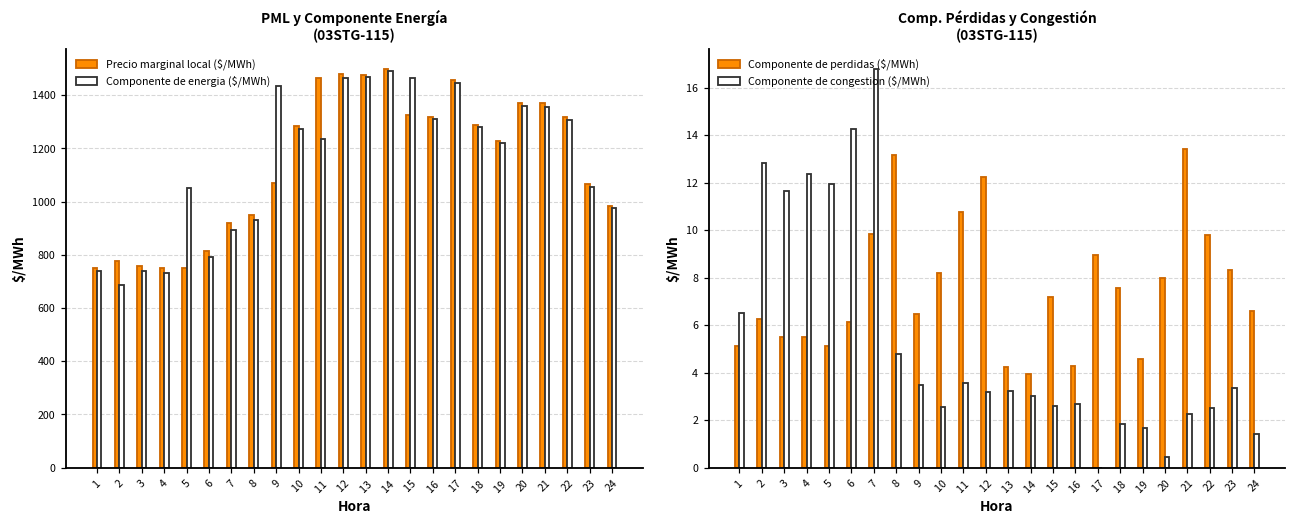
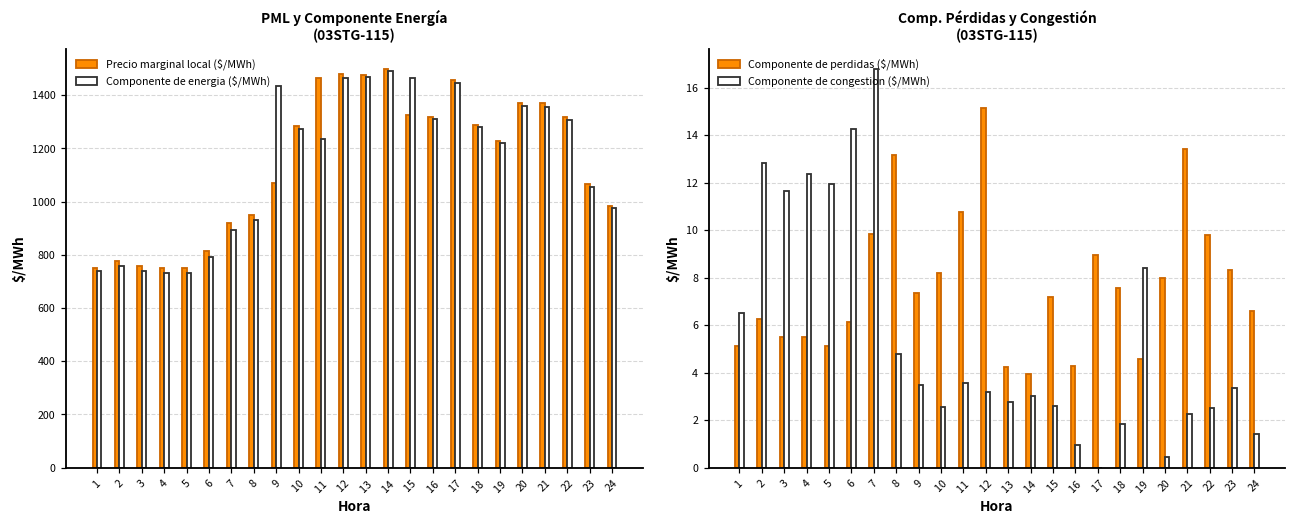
PML y Componente Energía (03STG-115), Componente de energia ($/MWh), 2: 690 -> 760
PML y Componente Energía (03STG-115), Componente de energia ($/MWh), 5: 1050 -> 730
Comp. Pérdidas y Congestión (03STG-115), Componente de perdidas ($/MWh), 9: 6.5 -> 7.3
Comp. Pérdidas y Congestión (03STG-115), Componente de perdidas ($/MWh), 12: 12.3 -> 15.2
Comp. Pérdidas y Congestión (03STG-115), Componente de congestion ($/MWh), 13: 3.2 -> 2.7
Comp. Pérdidas y Congestión (03STG-115), Componente de congestion ($/MWh), 16: 2.7 -> 1.0
Comp. Pérdidas y Congestión (03STG-115), Componente de congestion ($/MWh), 19: 1.7 -> 8.4
